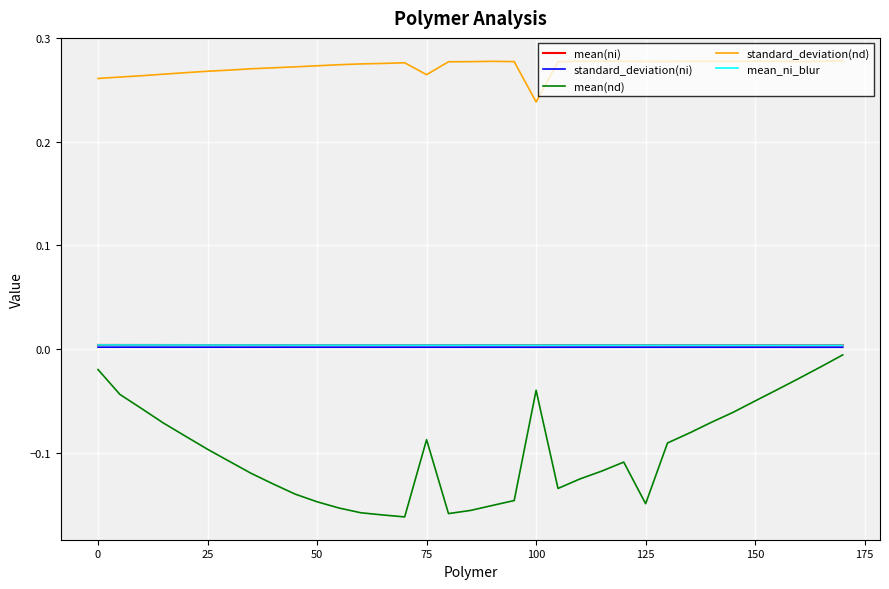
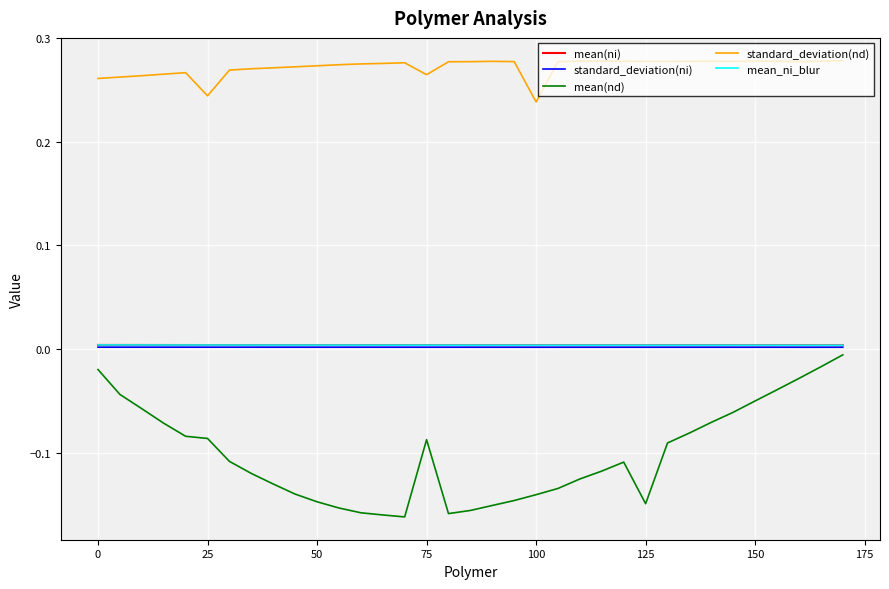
mean(nd), 25: -0.097 -> -0.086
standard_deviation(nd), 25: 0.268 -> 0.245
mean(nd), 100: -0.040 -> -0.141
